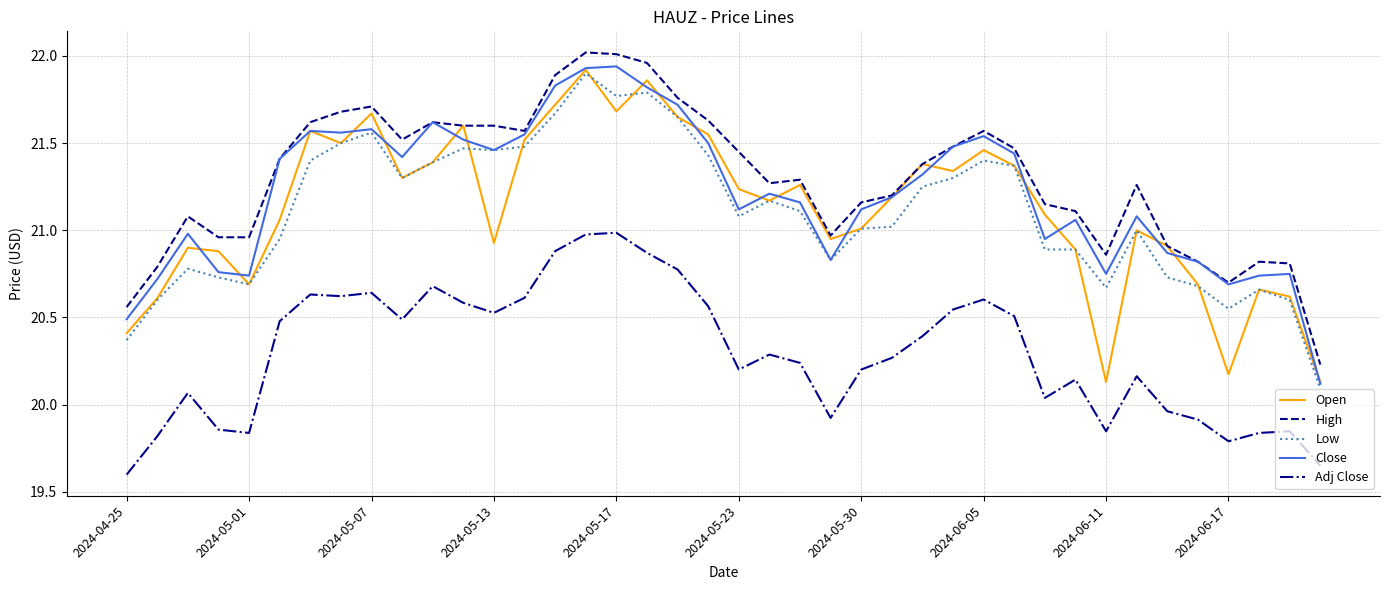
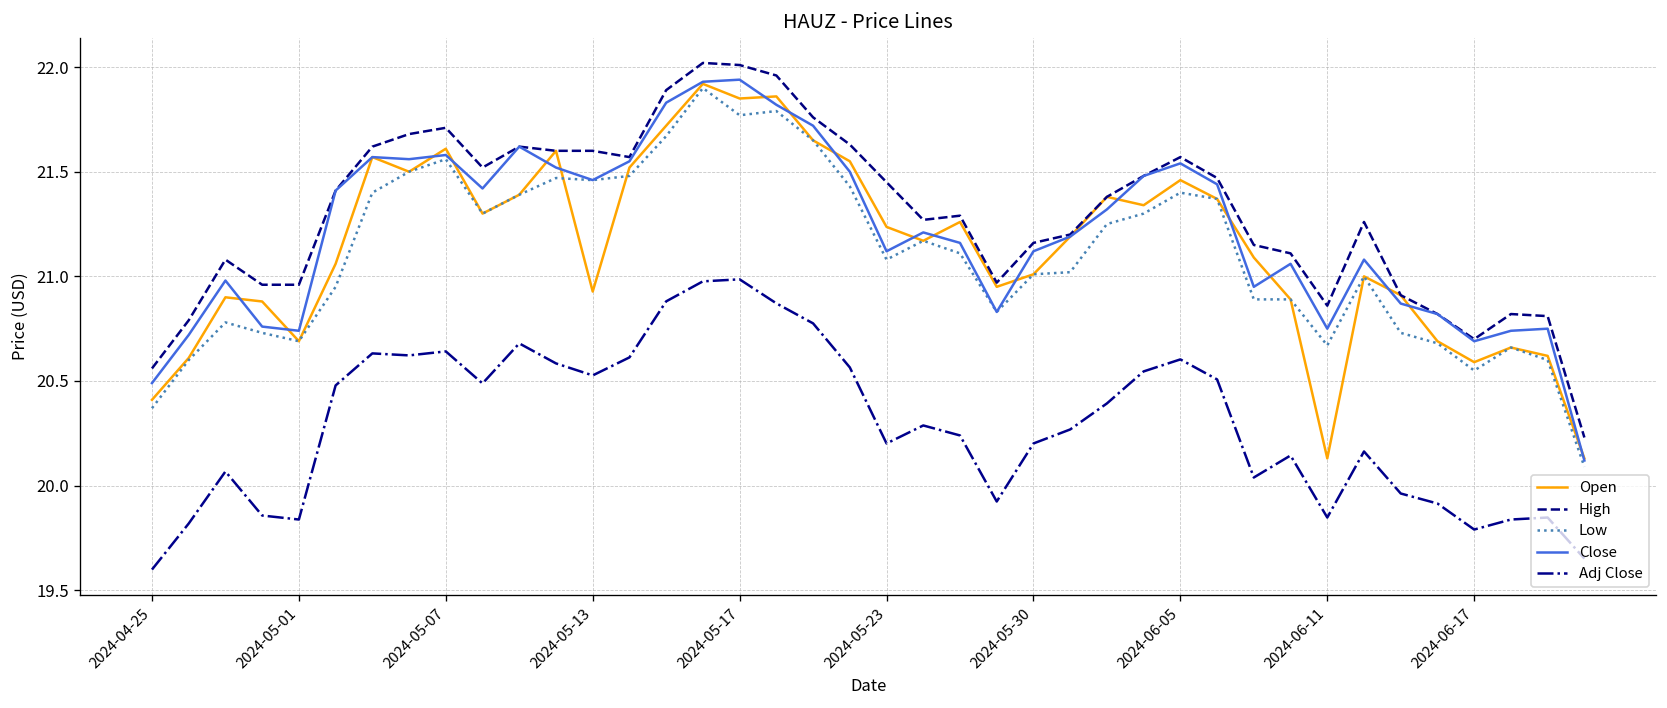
Open, 2024-05-07: 21.67 -> 21.61
Open, 2024-05-17: 21.68 -> 21.85
Open, 2024-06-17: 20.17 -> 20.59
